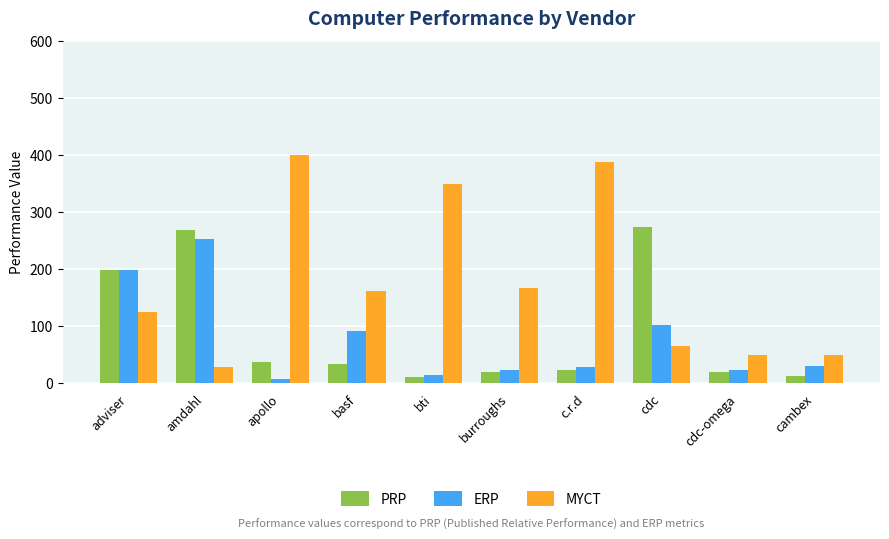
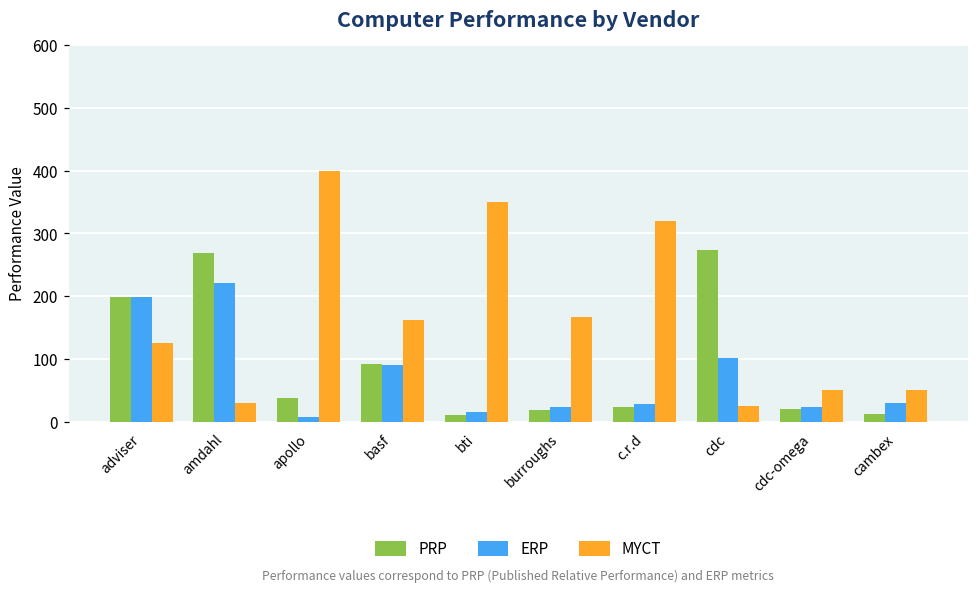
ERP, amdahl: 250 -> 220
PRP, basf: 30 -> 90
MYCT, c.r.d: 390 -> 320
MYCT, cdc: 70 -> 30
